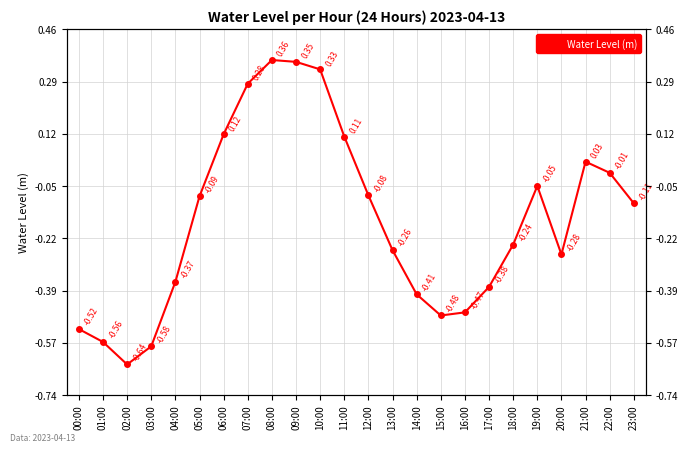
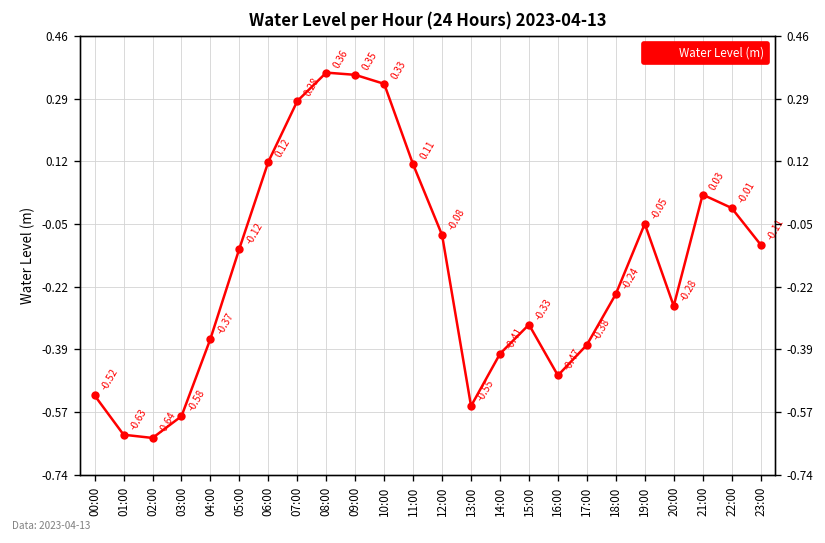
01:00: -0.56 -> -0.63
05:00: -0.09 -> -0.12
13:00: -0.26 -> -0.55
15:00: -0.48 -> -0.33
